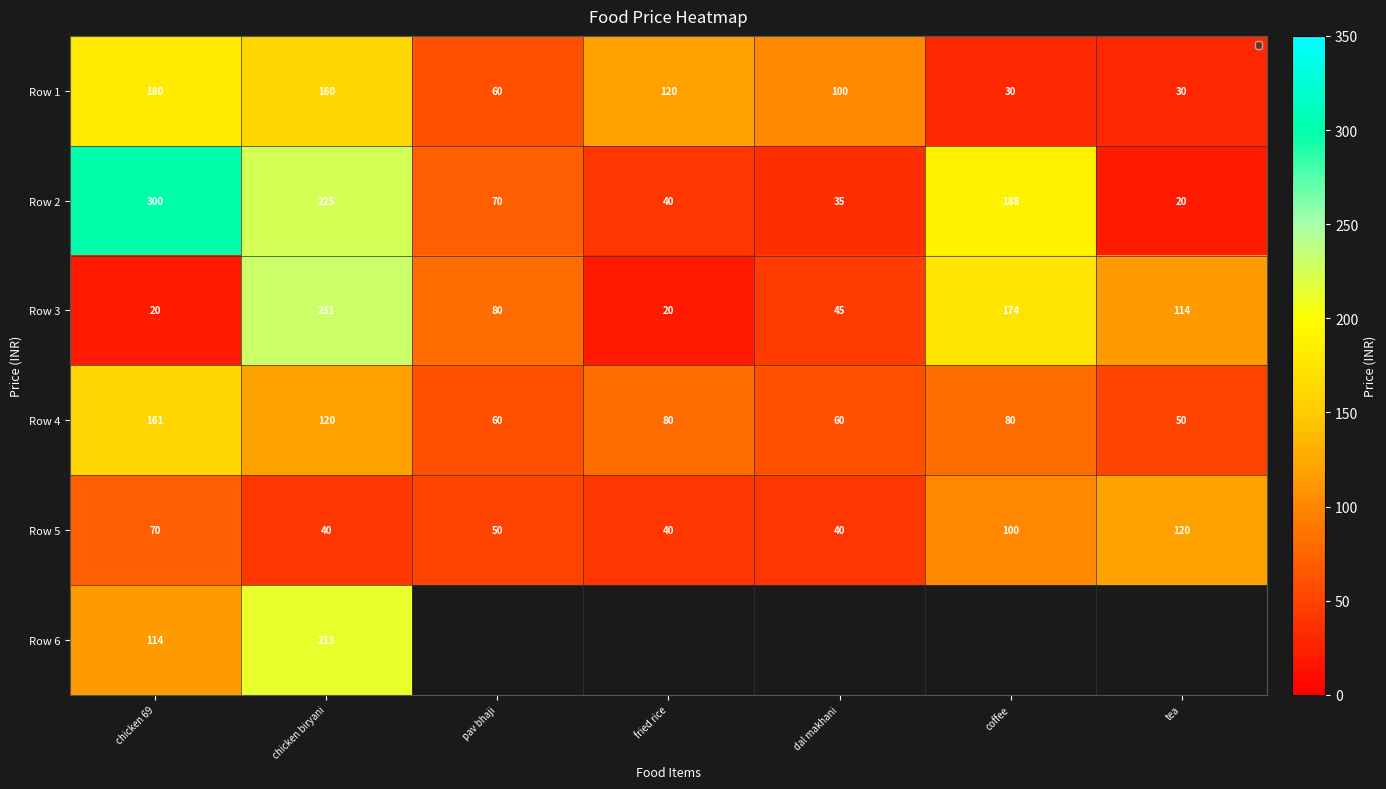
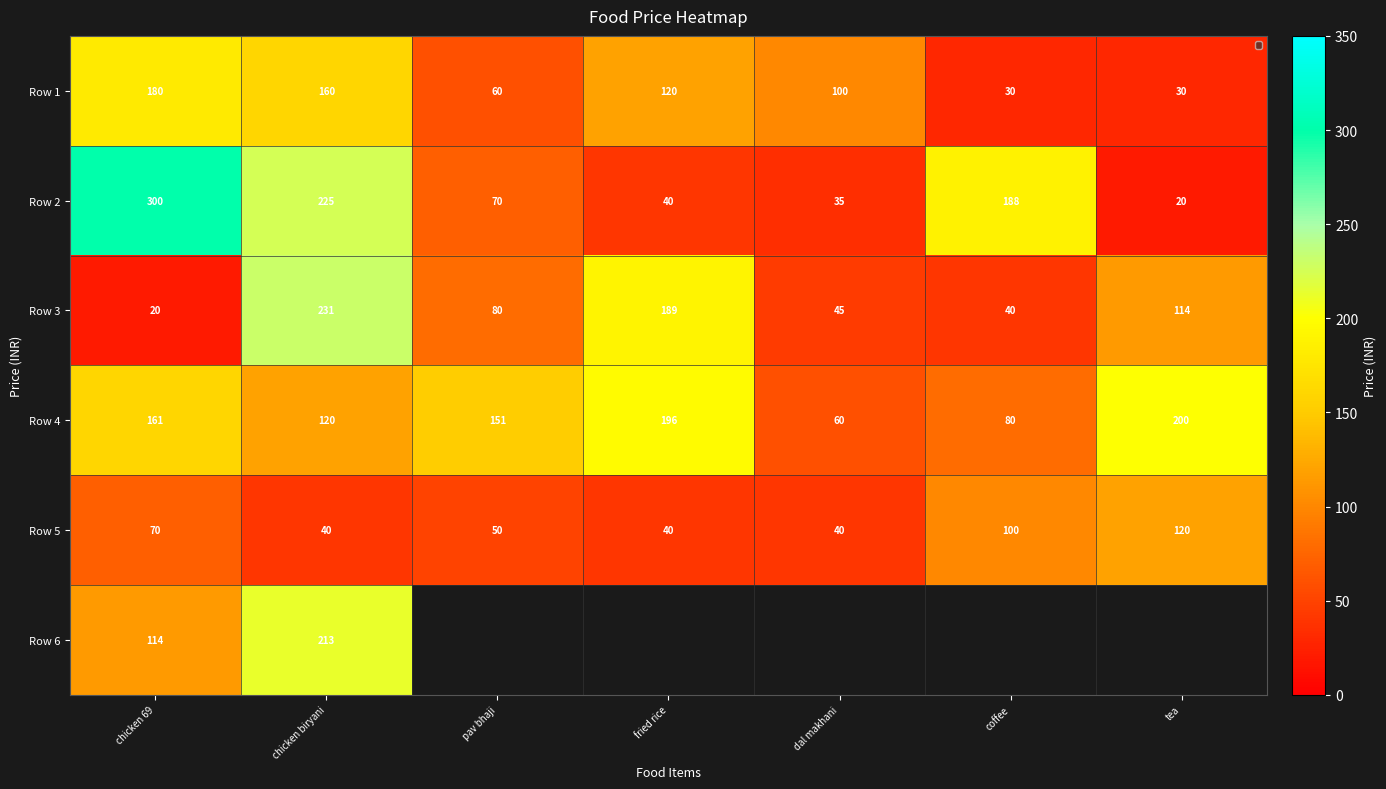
Row 3, fried rice: 20 -> 189
Row 3, coffee: 174 -> 40
Row 4, pav bhaji: 60 -> 151
Row 4, fried rice: 80 -> 196
Row 4, tea: 50 -> 200
